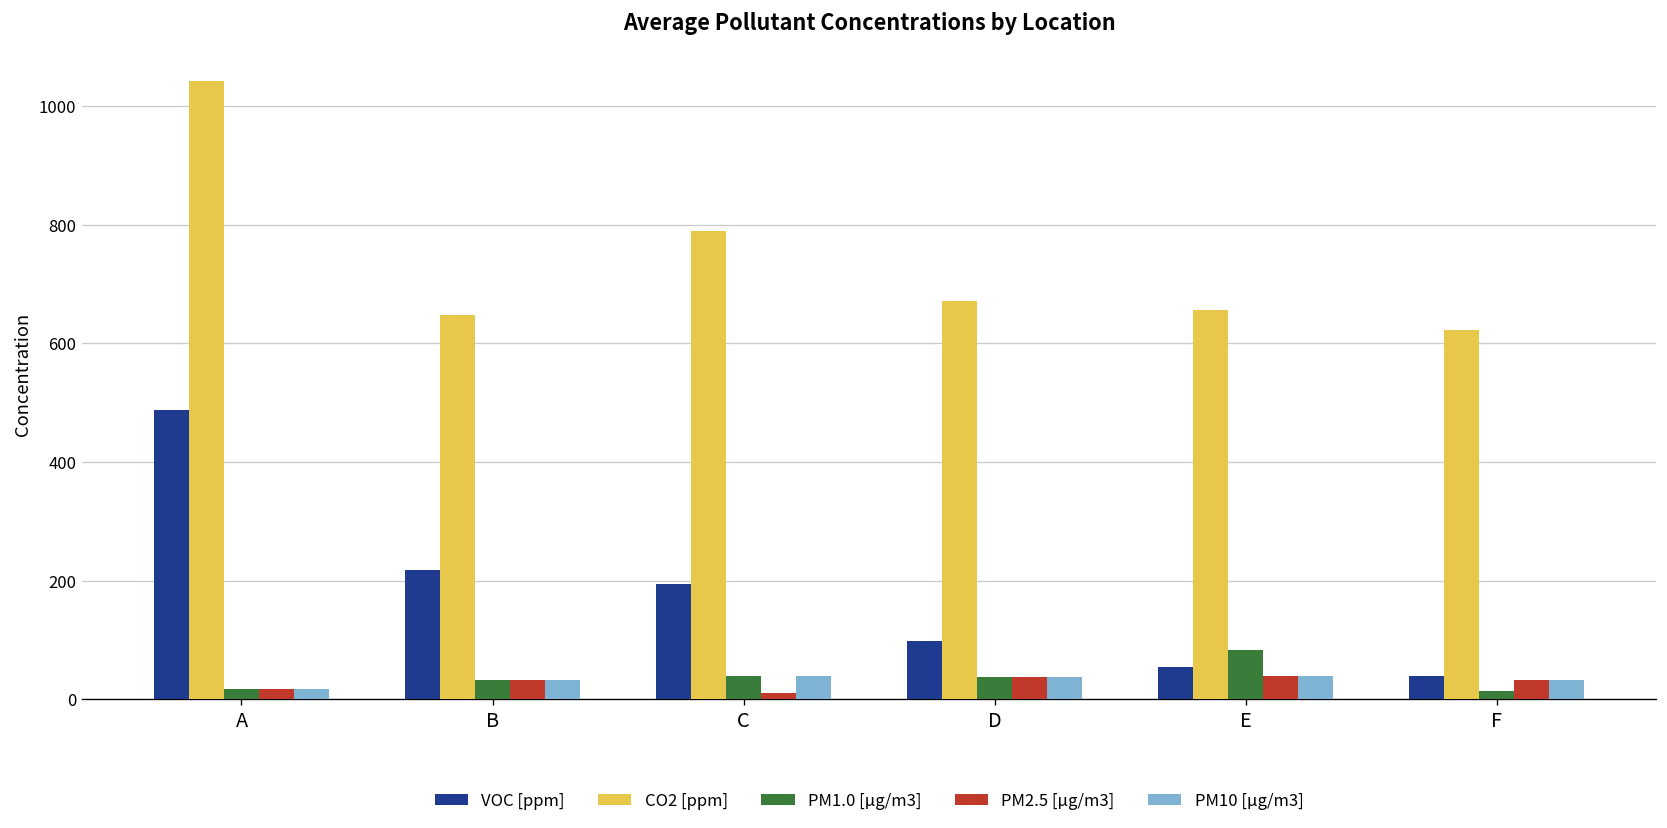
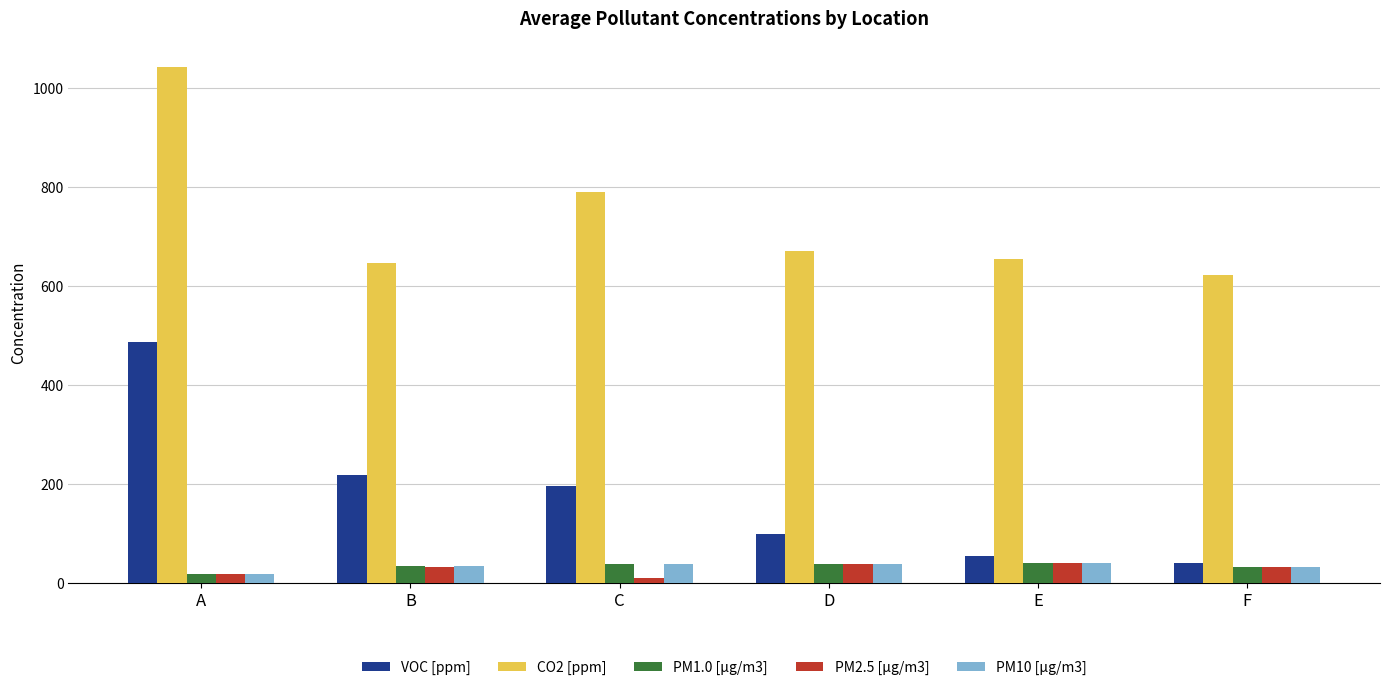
PM1.0 [µg/m3], E: 80 -> 40
PM1.0 [µg/m3], F: 10 -> 30
